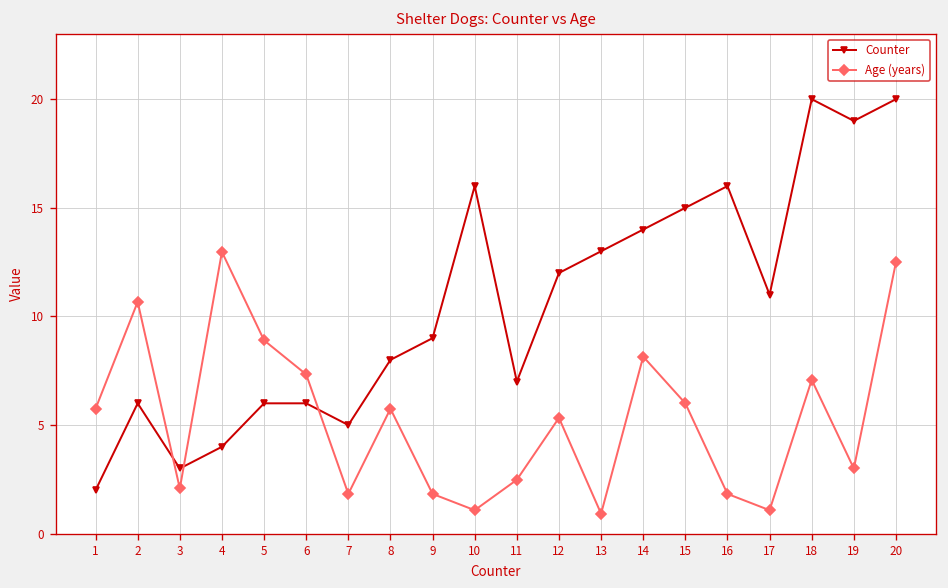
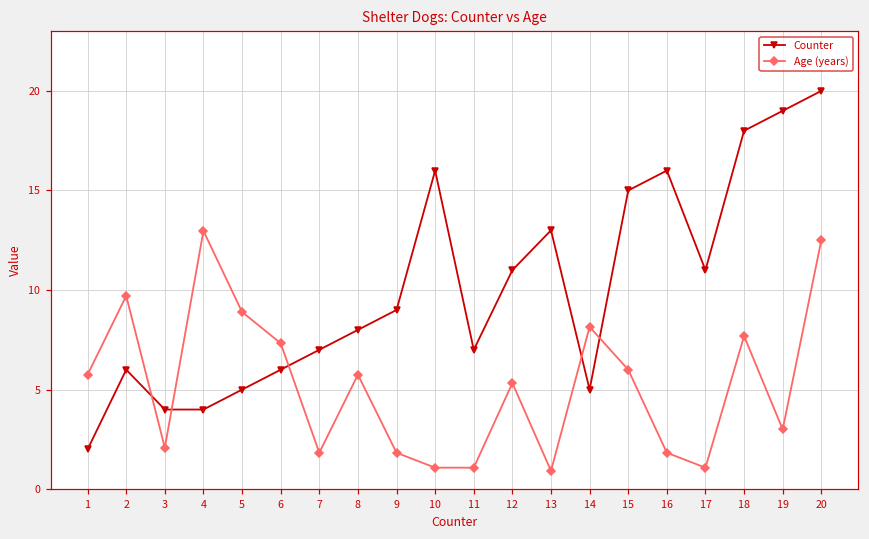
Age (years), 2: 10.7 -> 9.7
Counter, 3: 3 -> 4
Counter, 5: 6 -> 5
Counter, 7: 5 -> 7
Age (years), 11: 2.5 -> 1.1
Counter, 12: 12 -> 11
Counter, 14: 14 -> 5
Counter, 18: 20 -> 18
Age (years), 18: 7.1 -> 7.7
